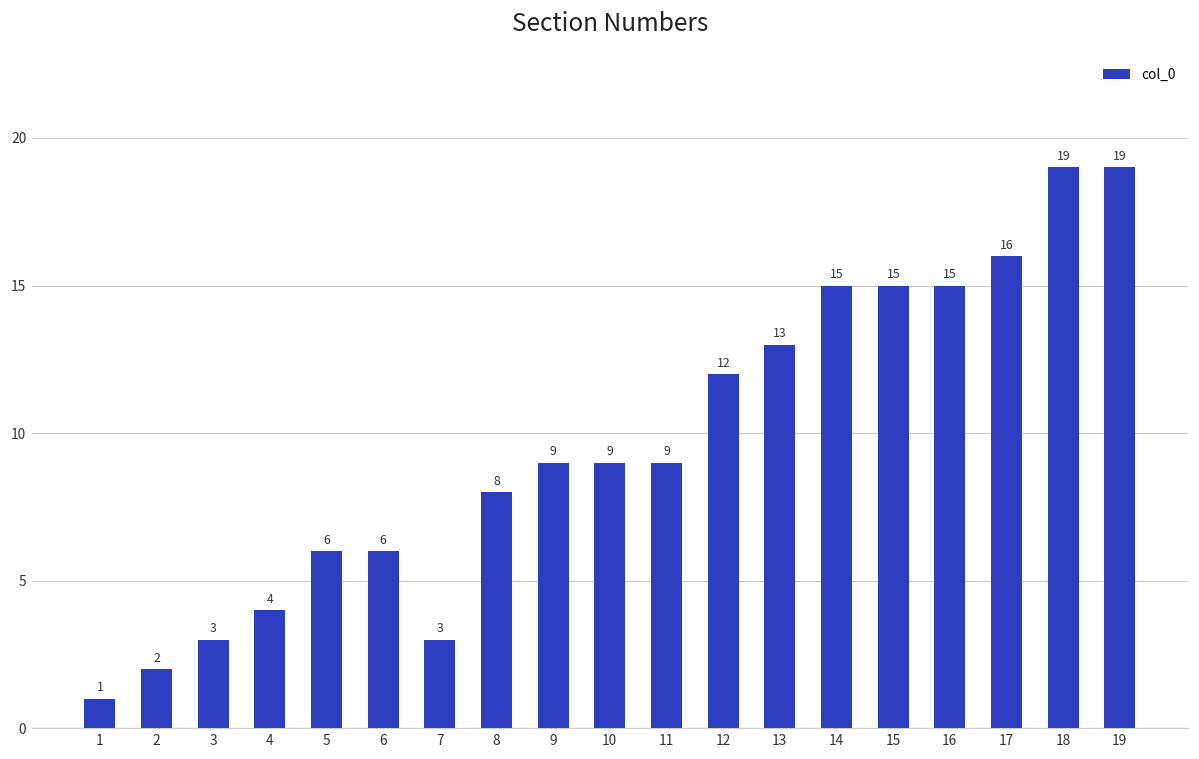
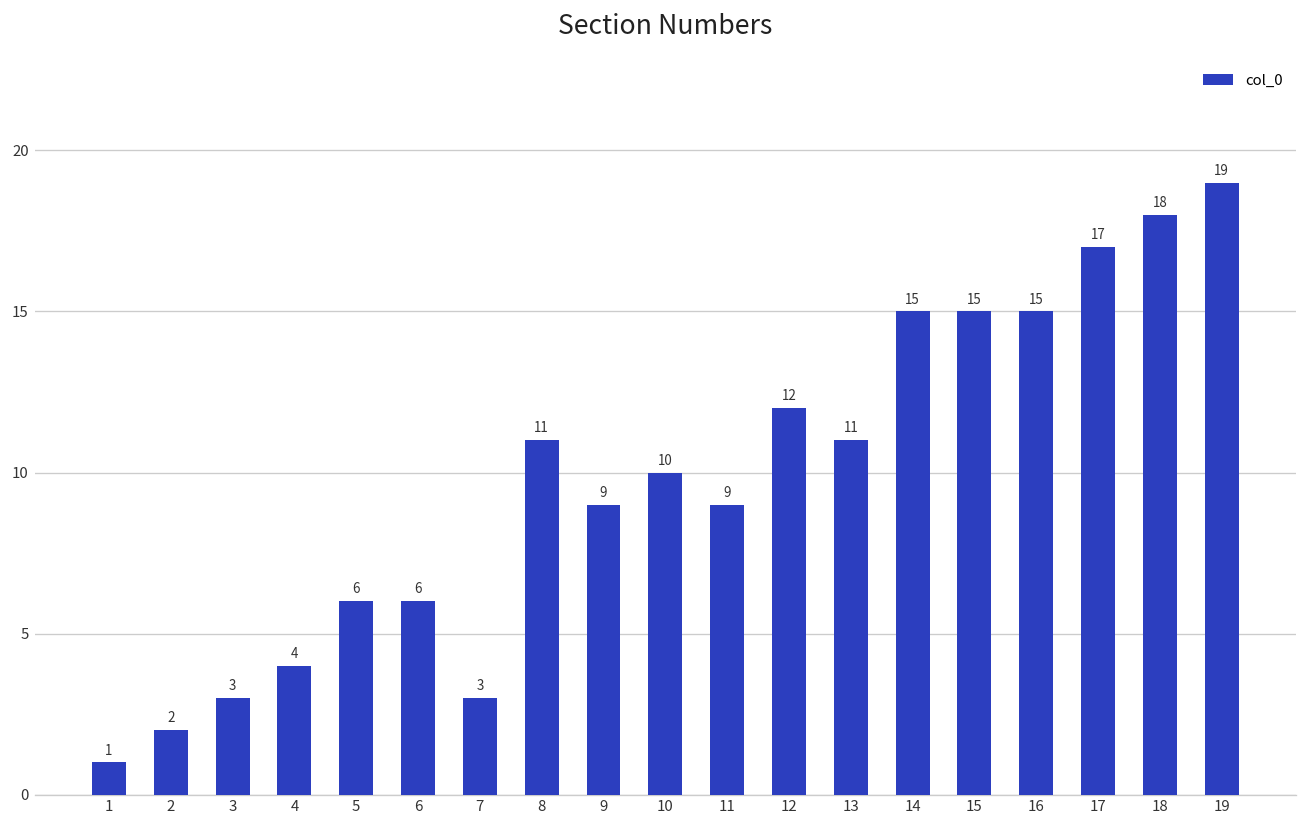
8: 8 -> 11
10: 9 -> 10
13: 13 -> 11
17: 16 -> 17
18: 19 -> 18
